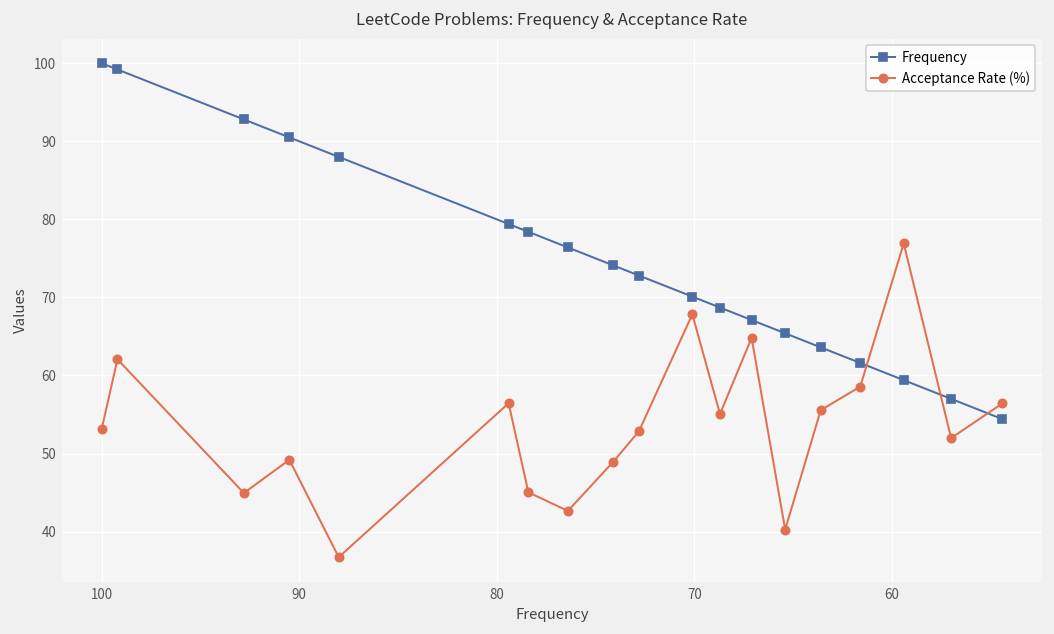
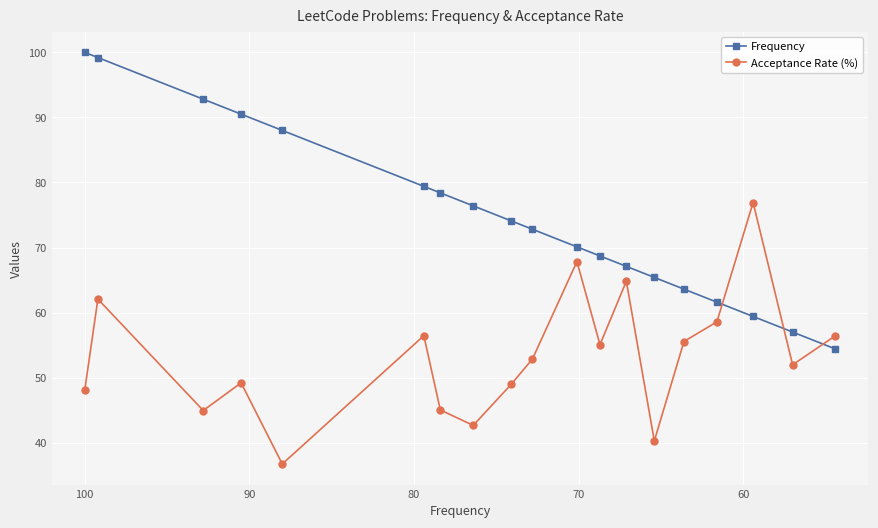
Acceptance Rate (%), 100: 53 -> 48
